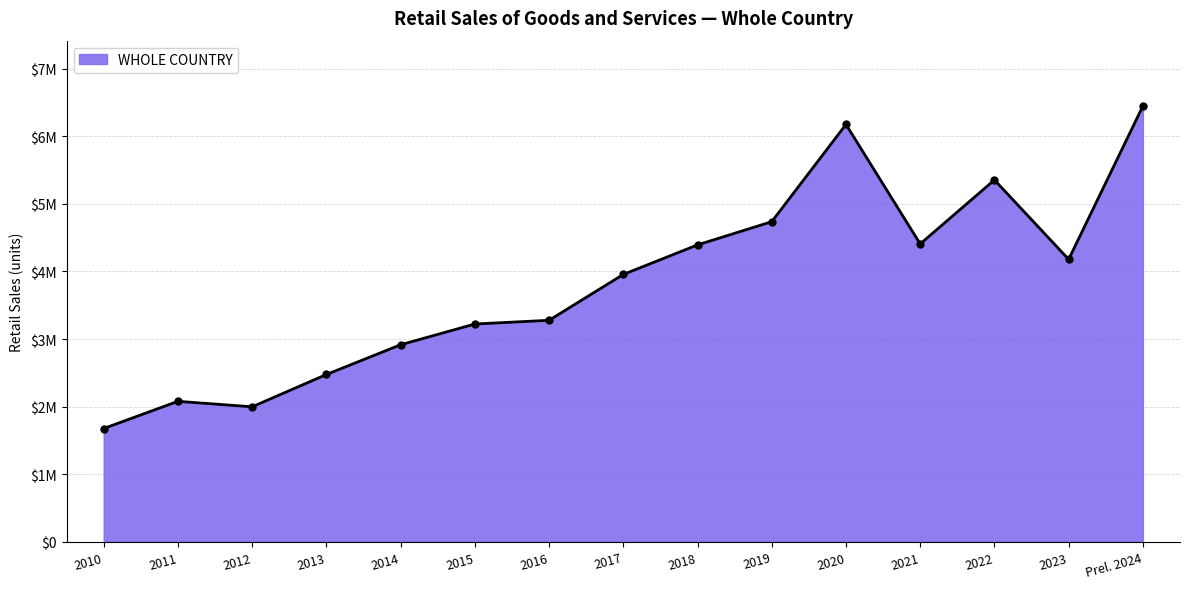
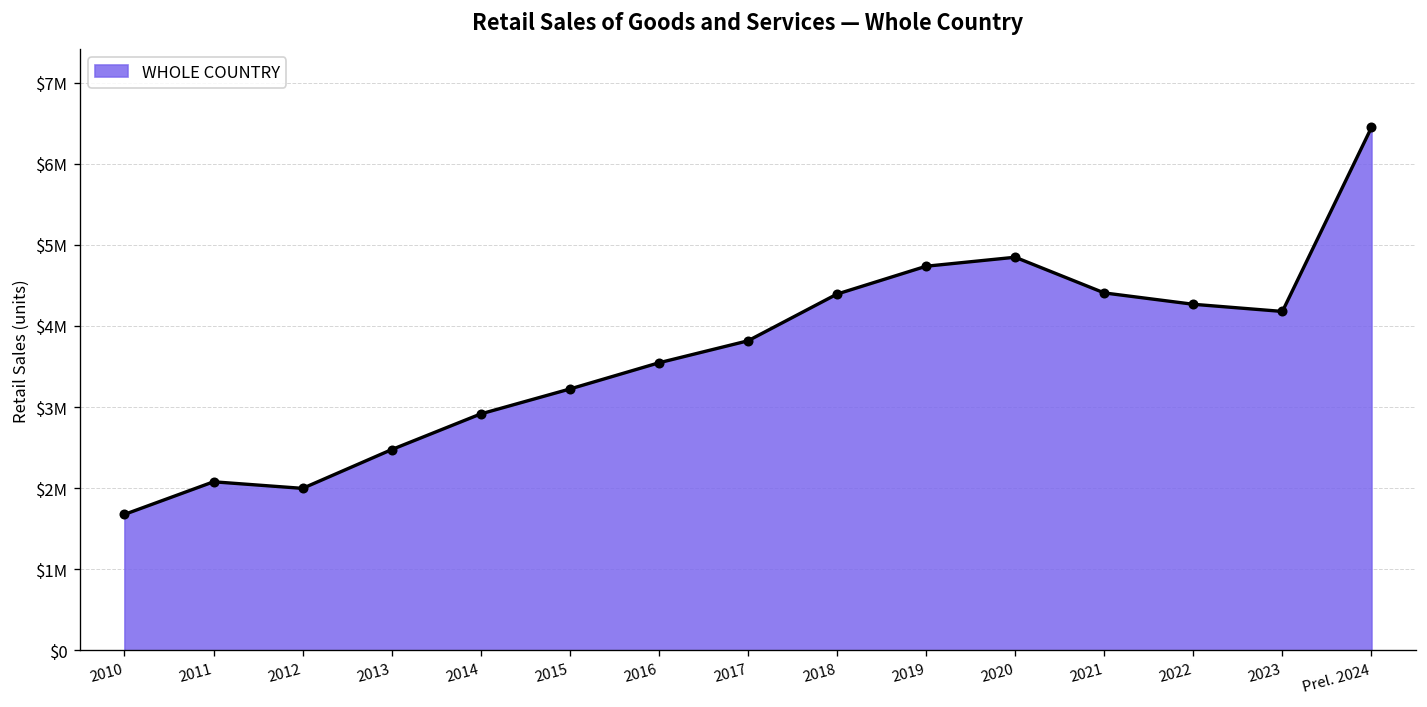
2016: $3300000 -> $3500000
2017: $4000000 -> $3800000
2020: $6200000 -> $4800000
2022: $5400000 -> $4300000
